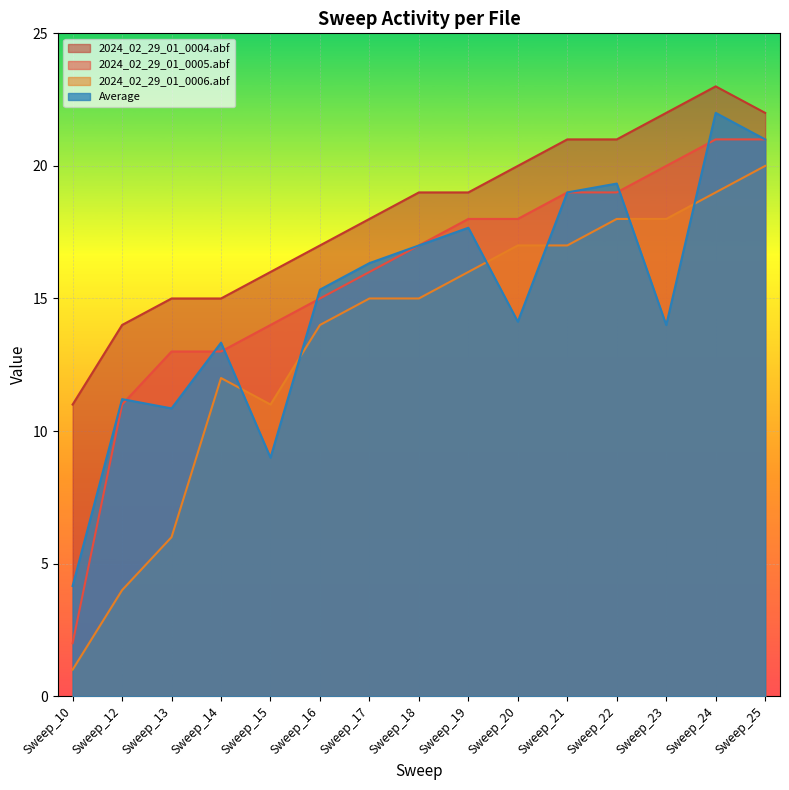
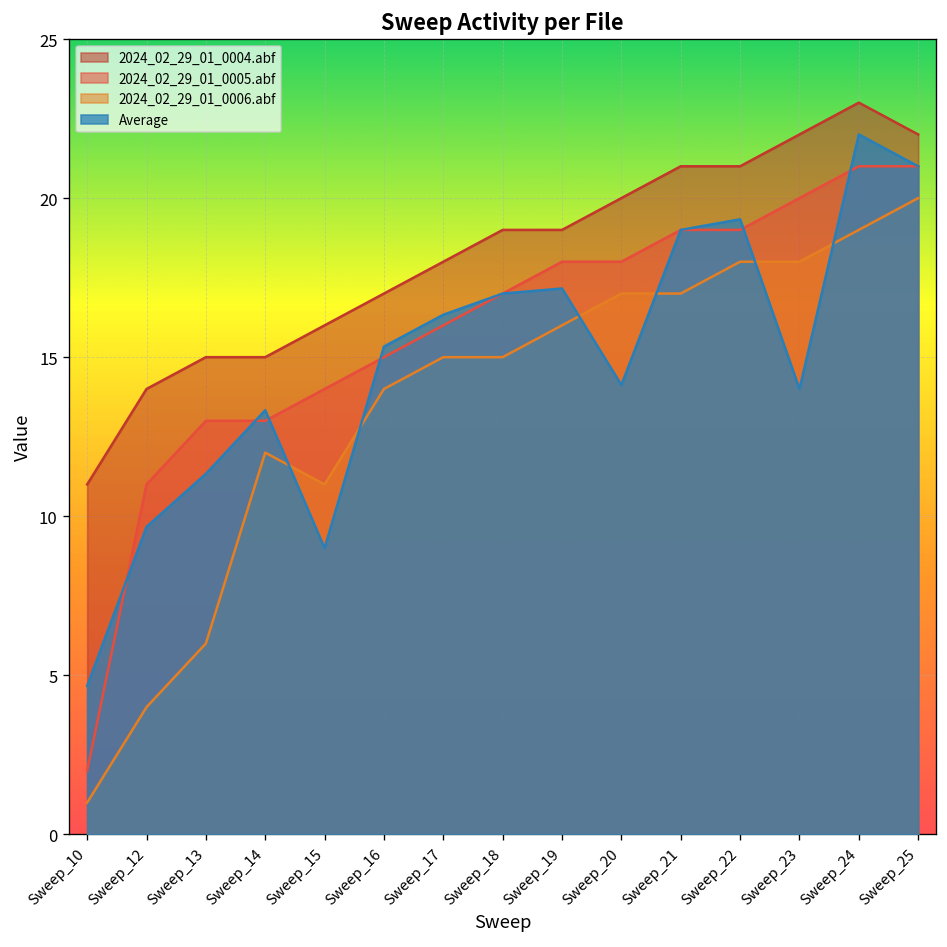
Average, Sweep_10: 4.2 -> 4.7
Average, Sweep_12: 11.2 -> 9.7
Average, Sweep_13: 10.9 -> 11.3
Average, Sweep_19: 17.7 -> 17.2
